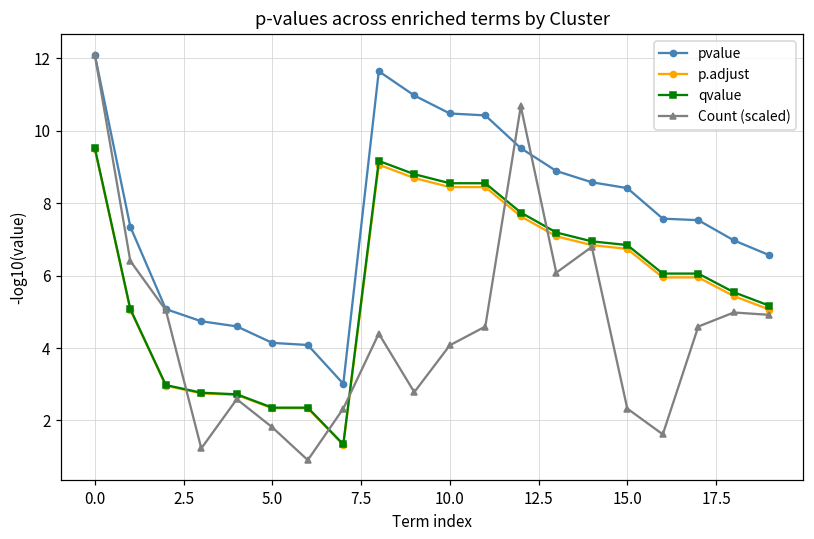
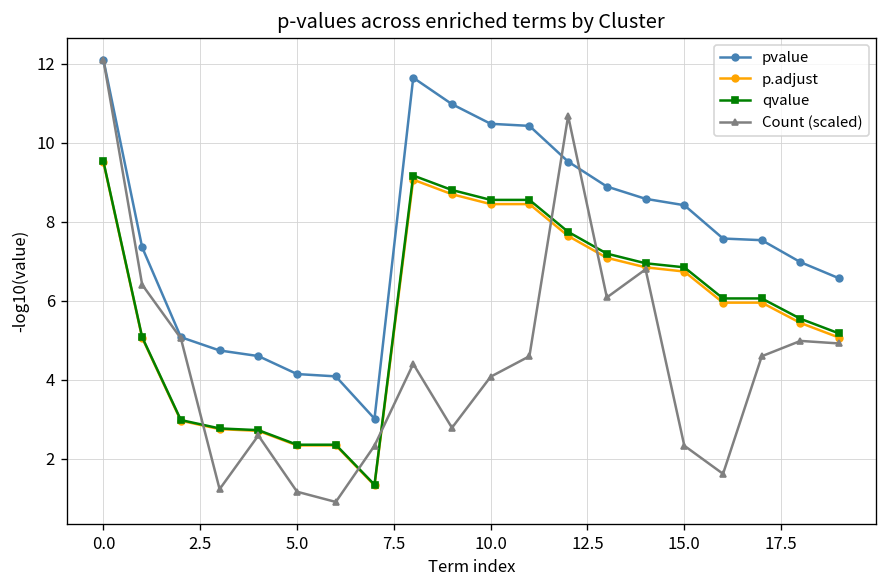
Count (scaled), 5.0: 1.8 -> 1.2
